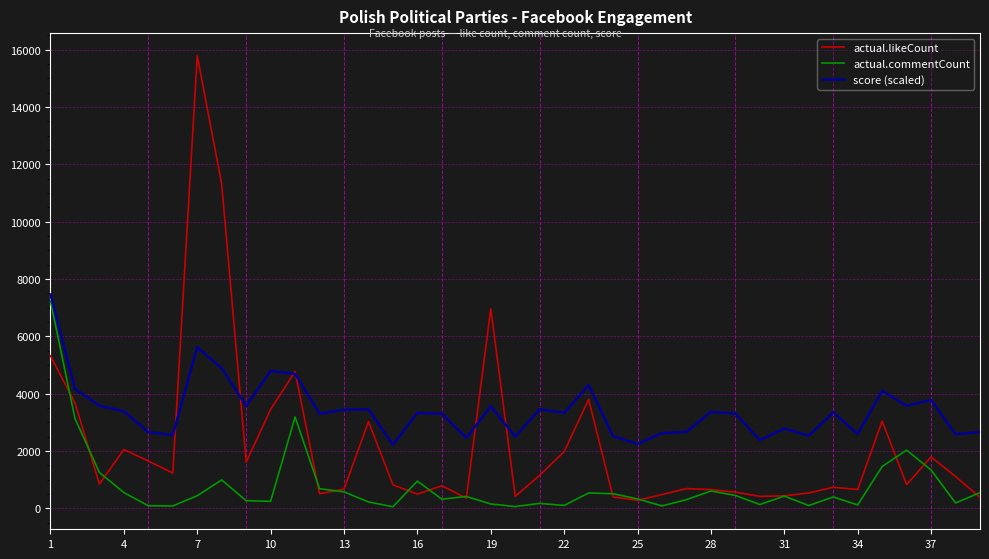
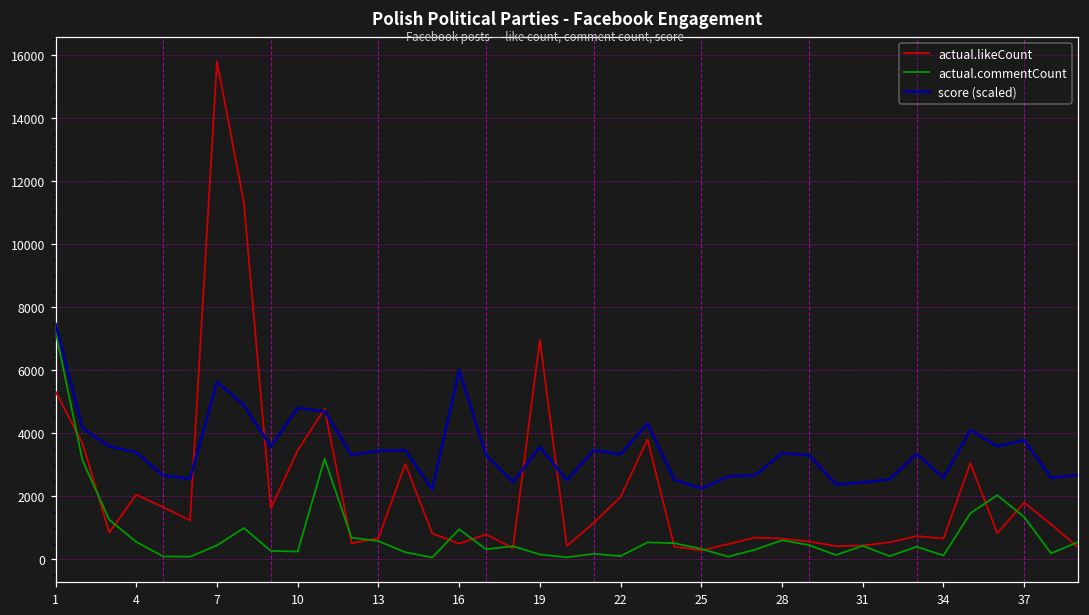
score (scaled), 16: 3300 -> 6000
score (scaled), 31: 2800 -> 2400
